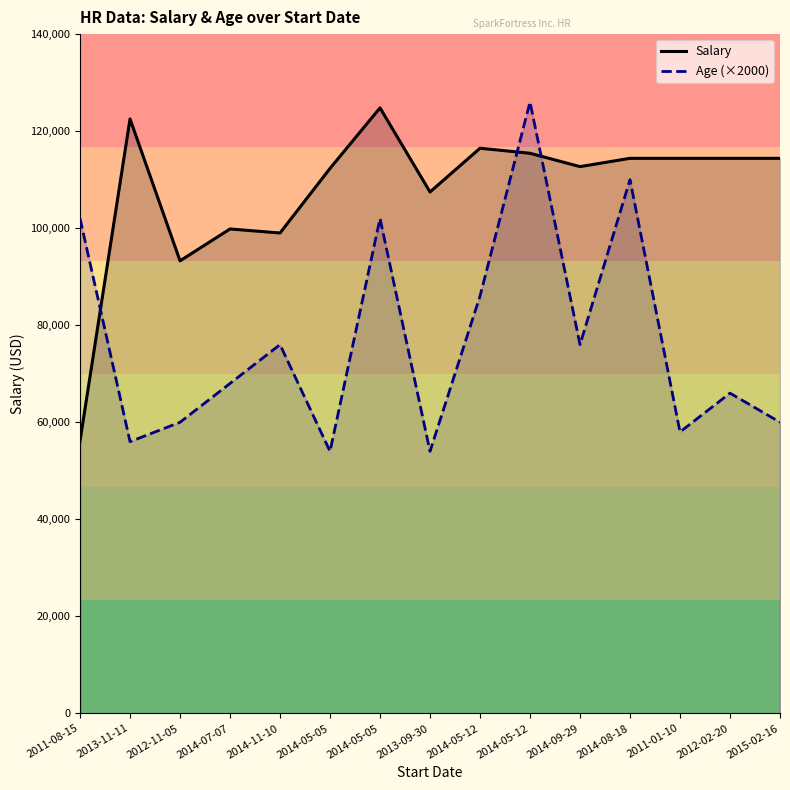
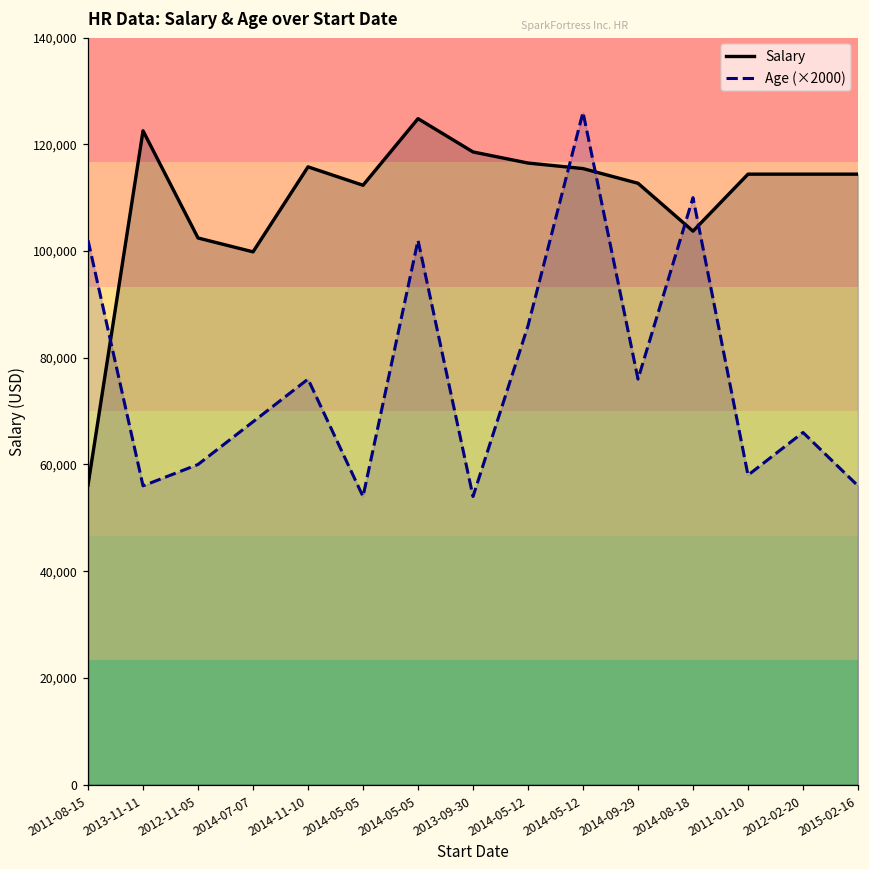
Salary, 2012-11-05: 93,000 -> 102,000
Salary, 2014-11-10: 99,000 -> 116,000
Salary, 2013-09-30: 107,000 -> 119,000
Salary, 2014-08-18: 114,000 -> 104,000
Age (×2000), 2015-02-16: 60,000 -> 56,000
